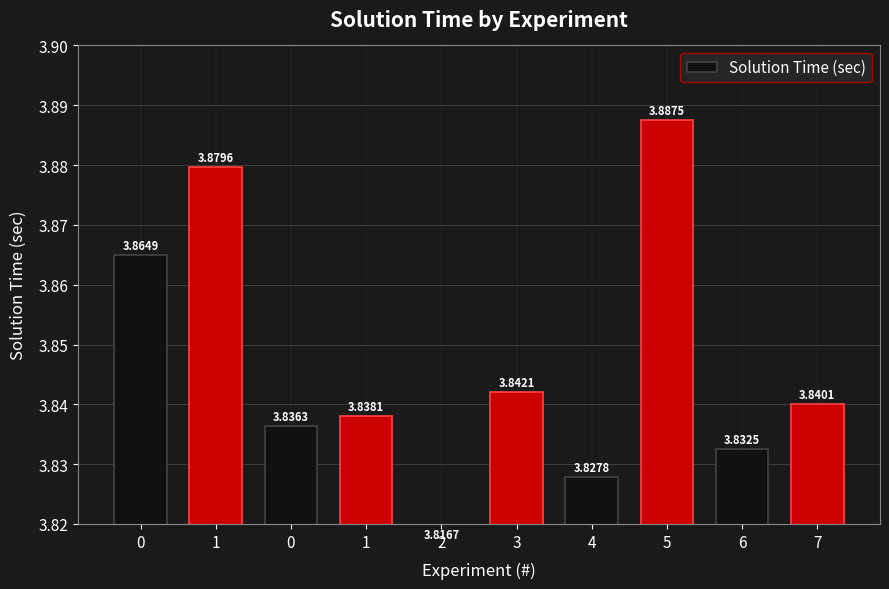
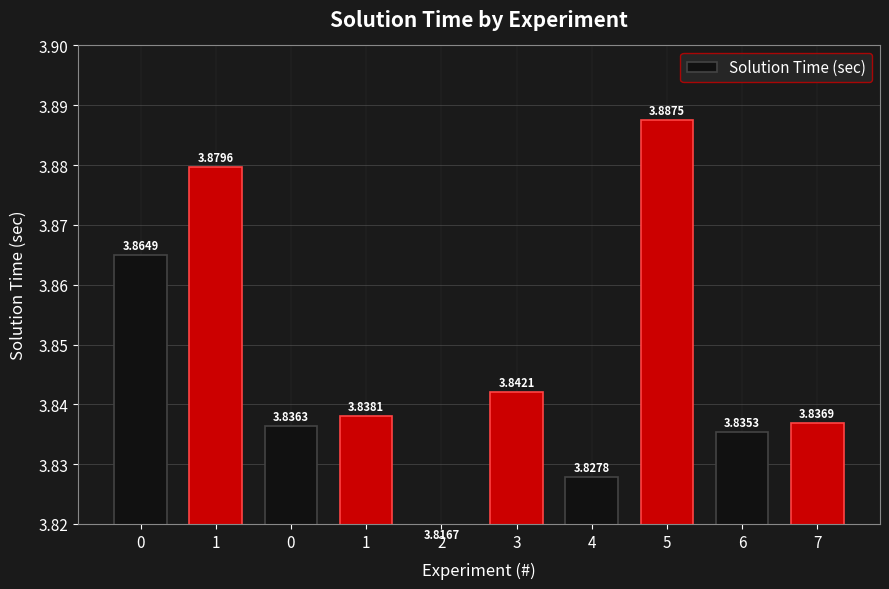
6: 3.8325 -> 3.8353
7: 3.8401 -> 3.8369
